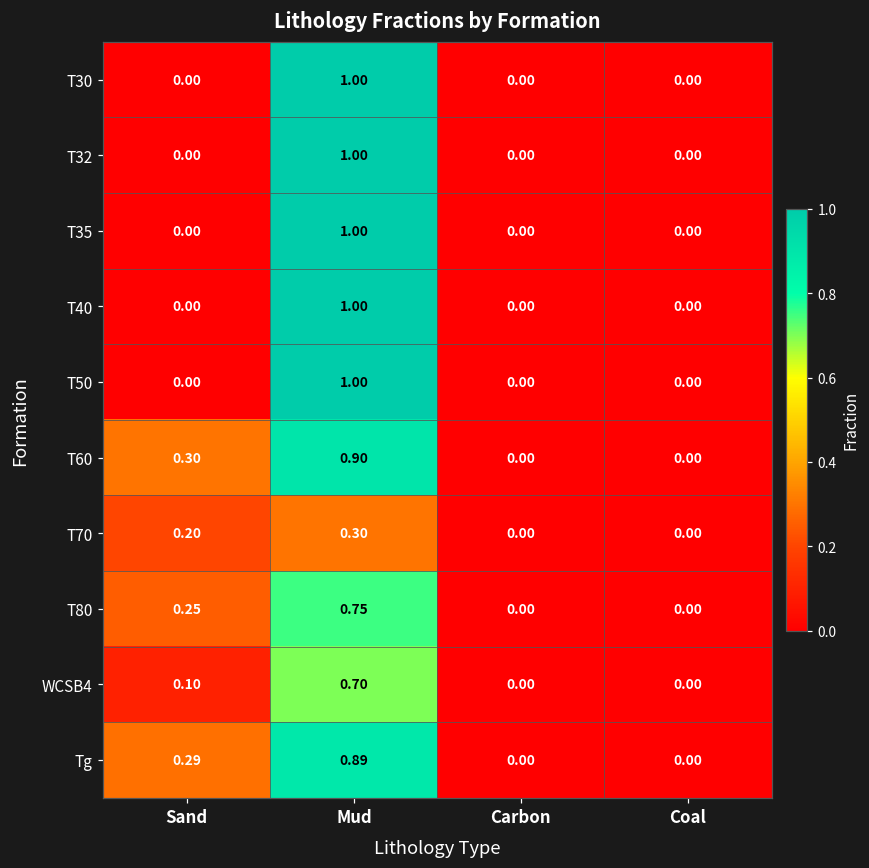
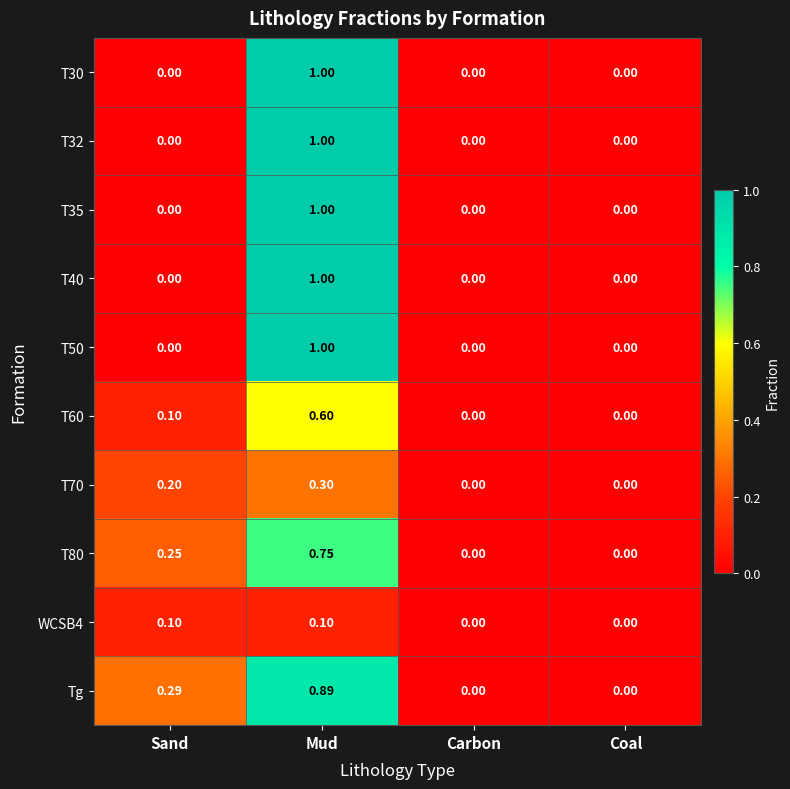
T60, Sand: 0.30 -> 0.10
T60, Mud: 0.90 -> 0.60
WCSB4, Mud: 0.70 -> 0.10
